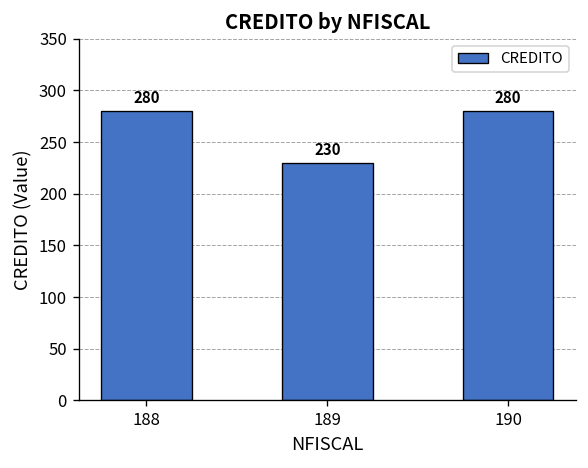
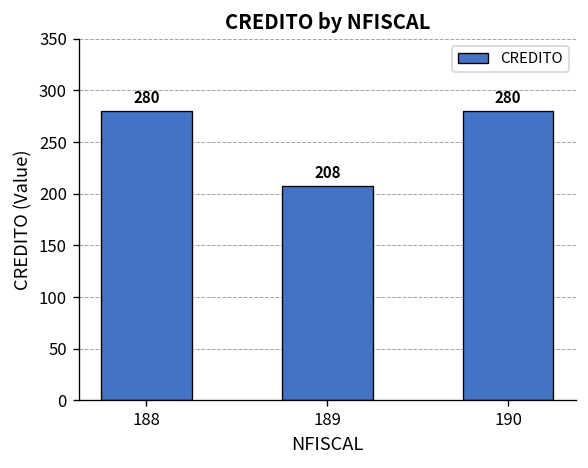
189: 230 -> 208
